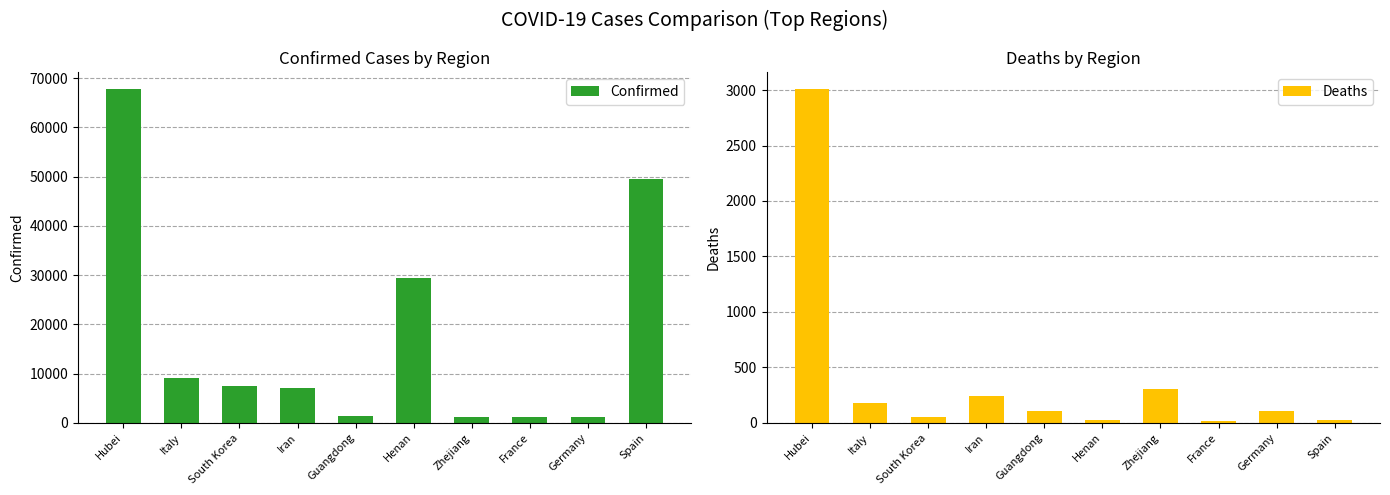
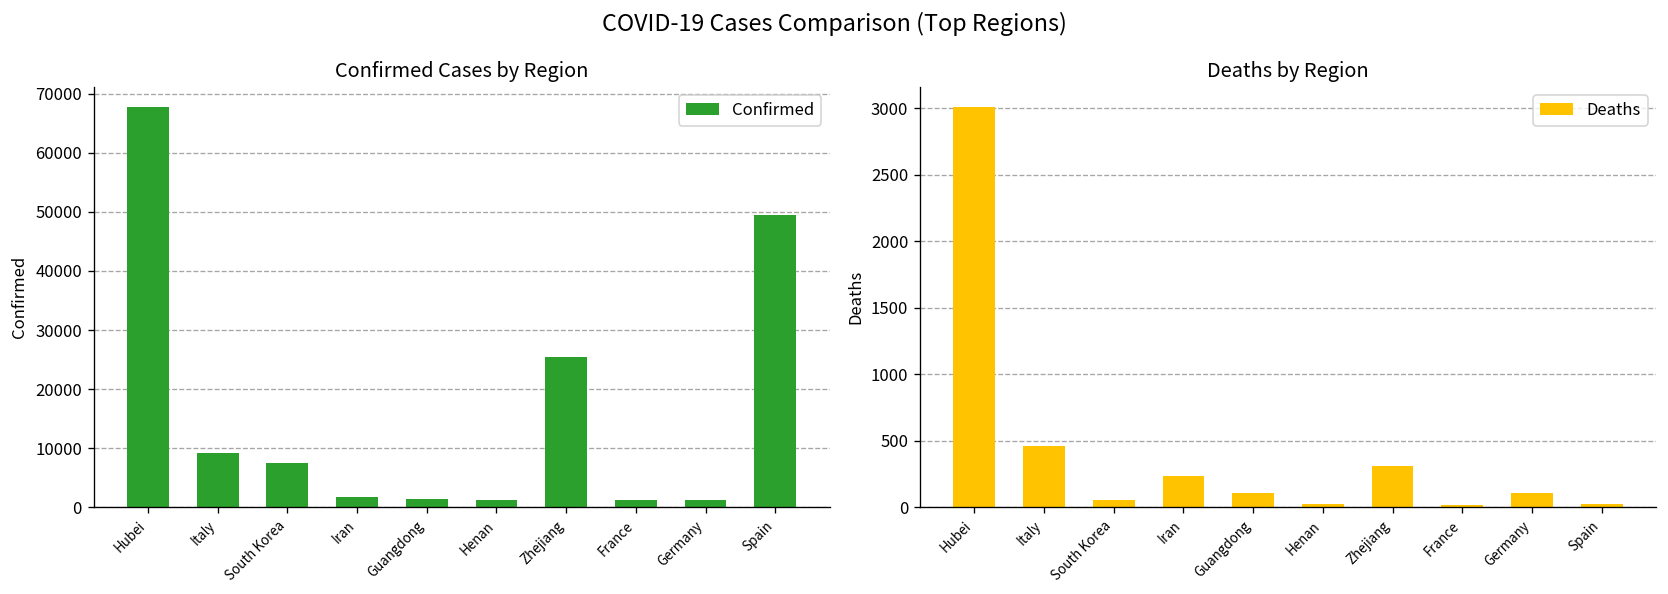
Confirmed Cases by Region, Iran: 7000 -> 2000
Confirmed Cases by Region, Henan: 29000 -> 1000
Confirmed Cases by Region, Zhejiang: 1000 -> 25000
Deaths by Region, Italy: 180 -> 460
